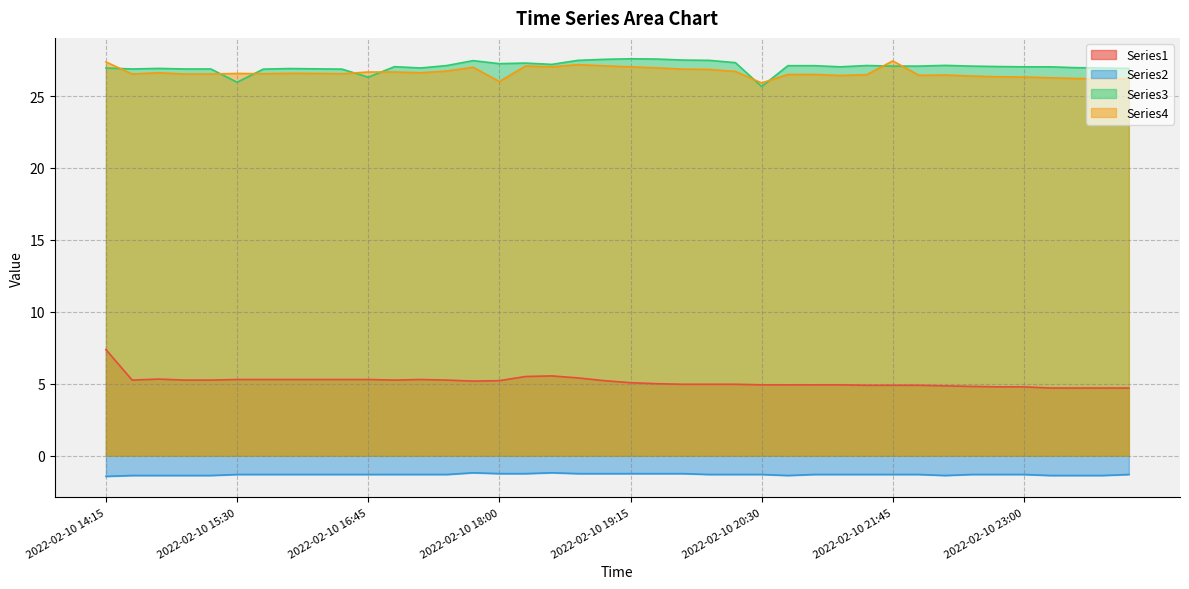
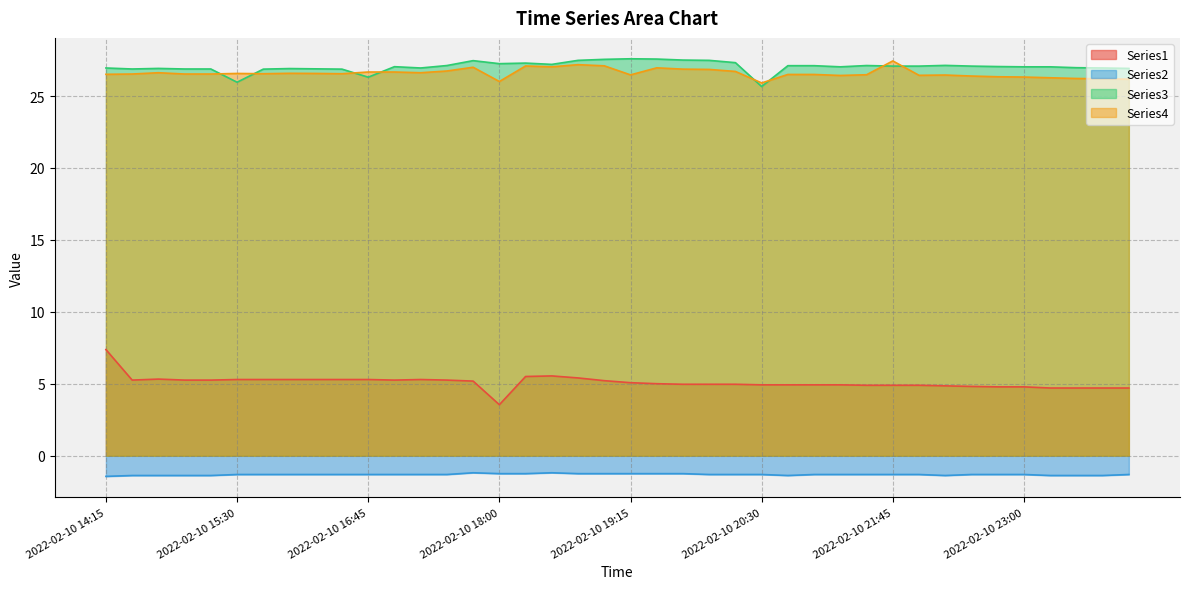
Series4, 2022-02-10 14:15: 27.4 -> 26.5
Series1, 2022-02-10 18:00: 5.2 -> 3.6
Series4, 2022-02-10 19:15: 27.0 -> 26.5
